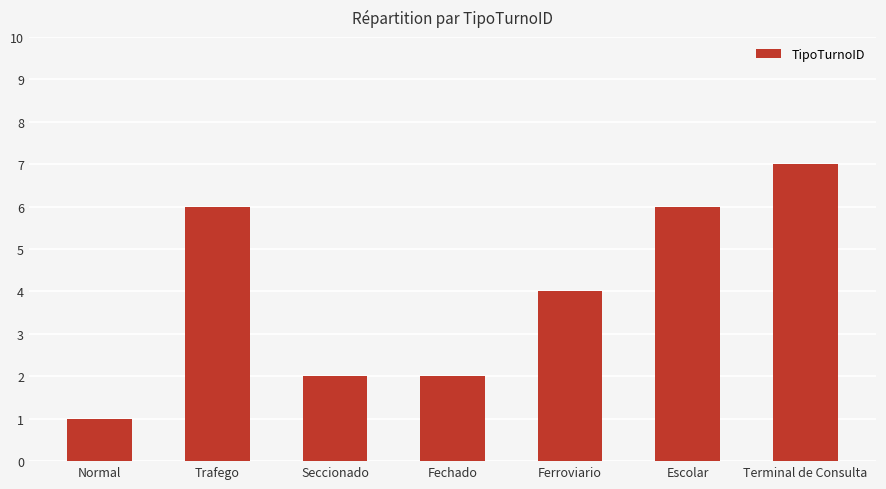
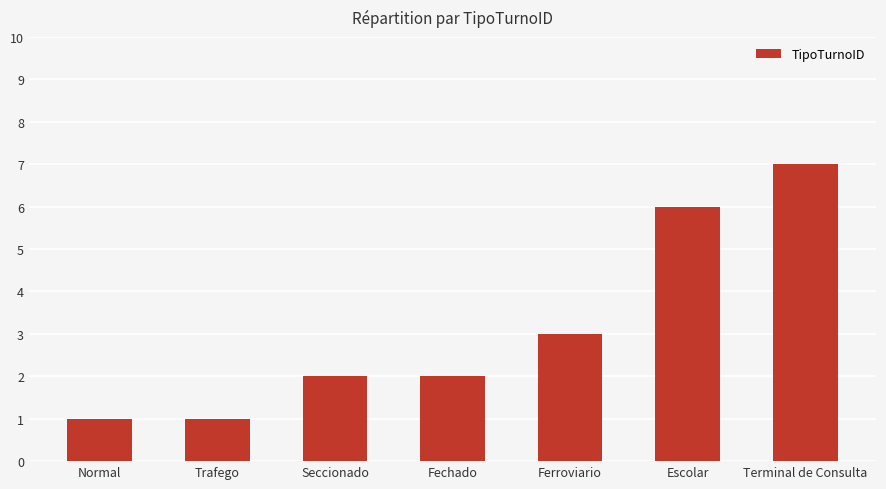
Trafego: 6 -> 1
Ferroviario: 4 -> 3
